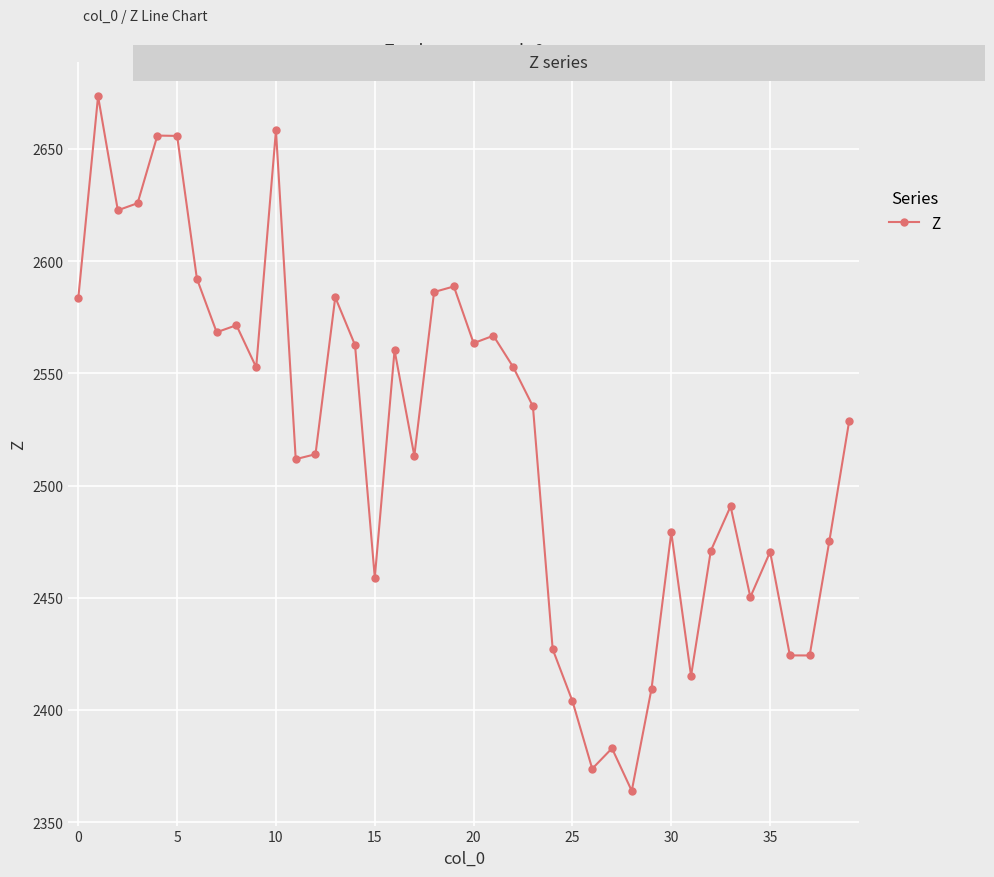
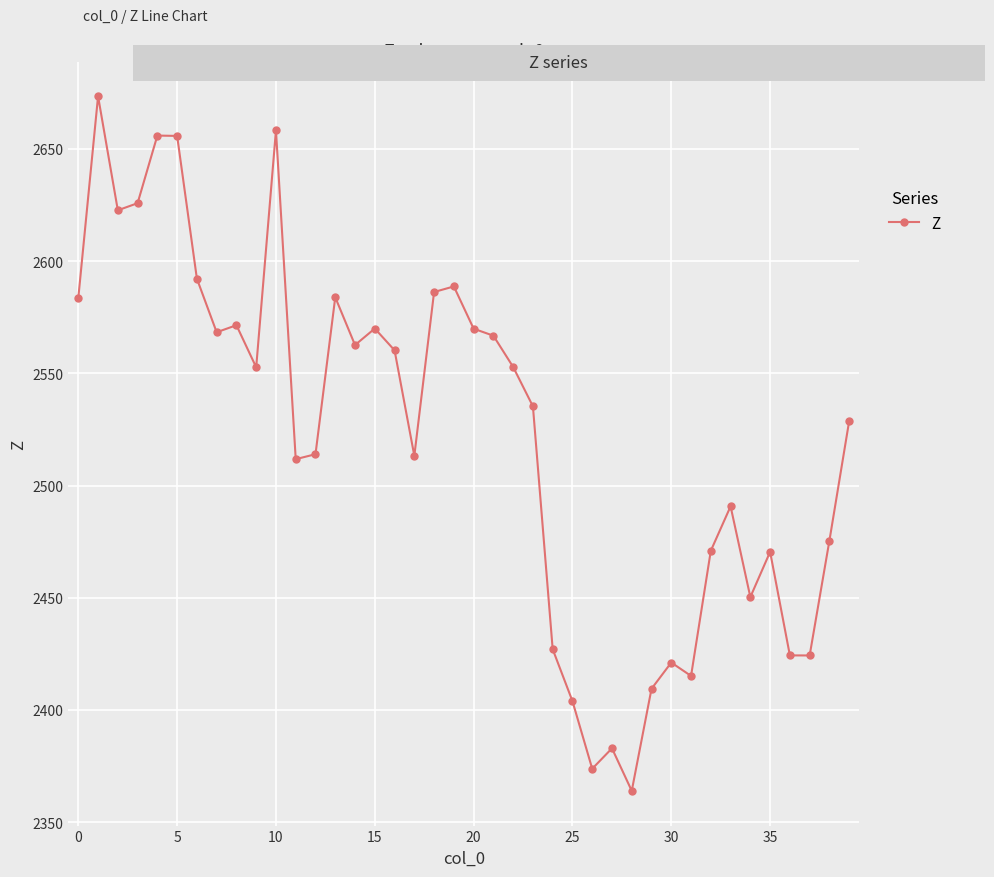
15: 2459 -> 2570
20: 2563 -> 2570
30: 2479 -> 2421
